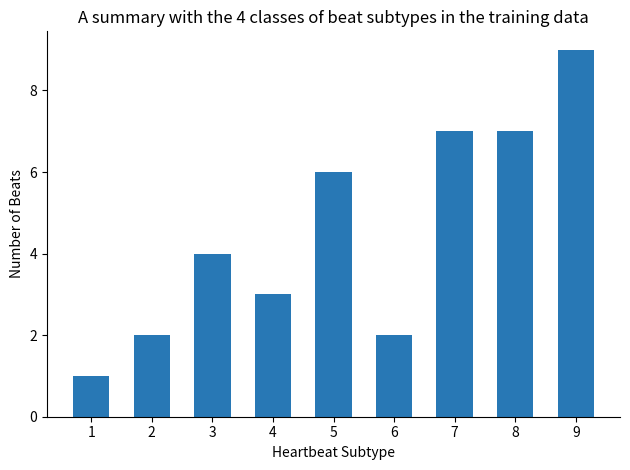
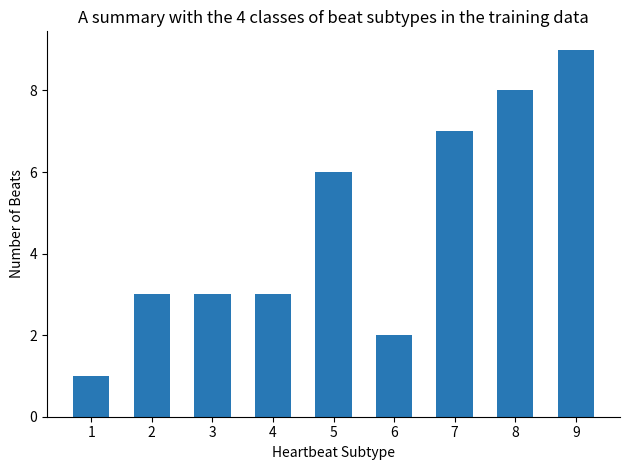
2: 2 -> 3
3: 4 -> 3
8: 7 -> 8
